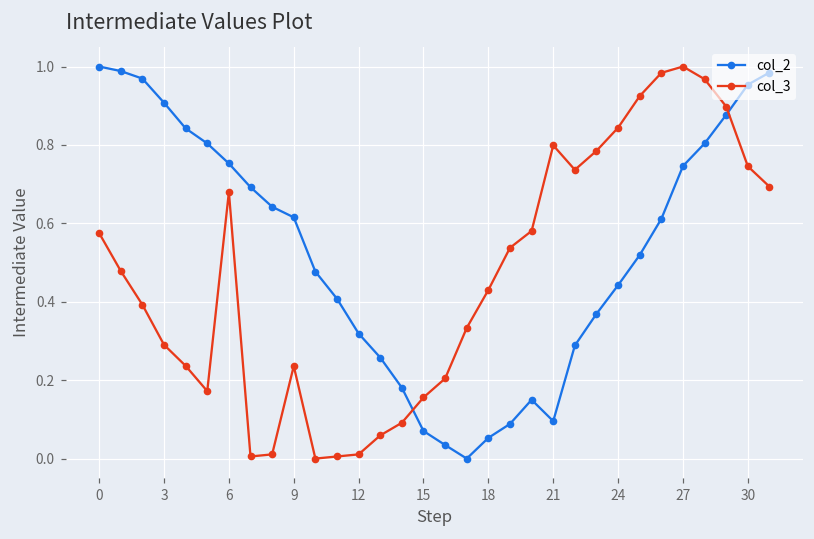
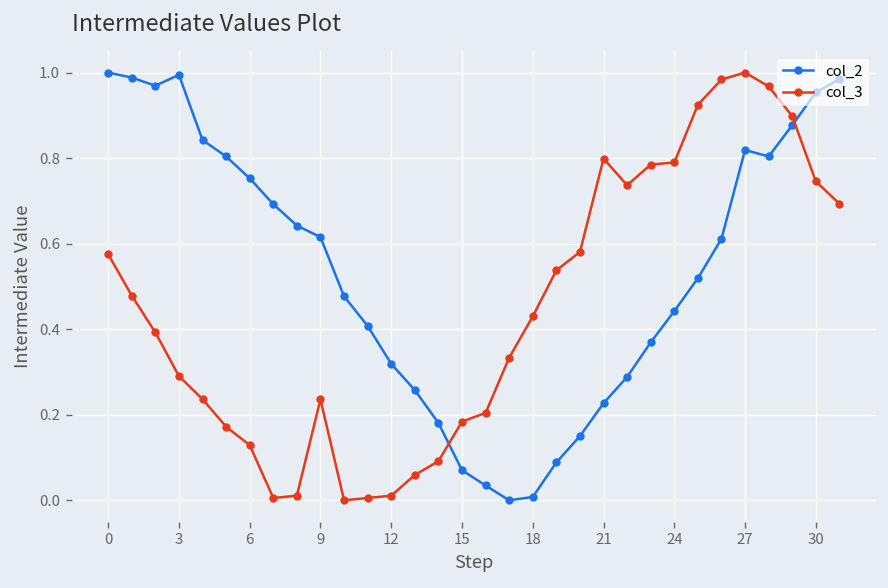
col_2, 3: 0.91 -> 0.99
col_3, 6: 0.68 -> 0.13
col_3, 15: 0.16 -> 0.18
col_2, 18: 0.05 -> 0.01
col_2, 21: 0.10 -> 0.23
col_3, 24: 0.84 -> 0.79
col_2, 27: 0.75 -> 0.82
